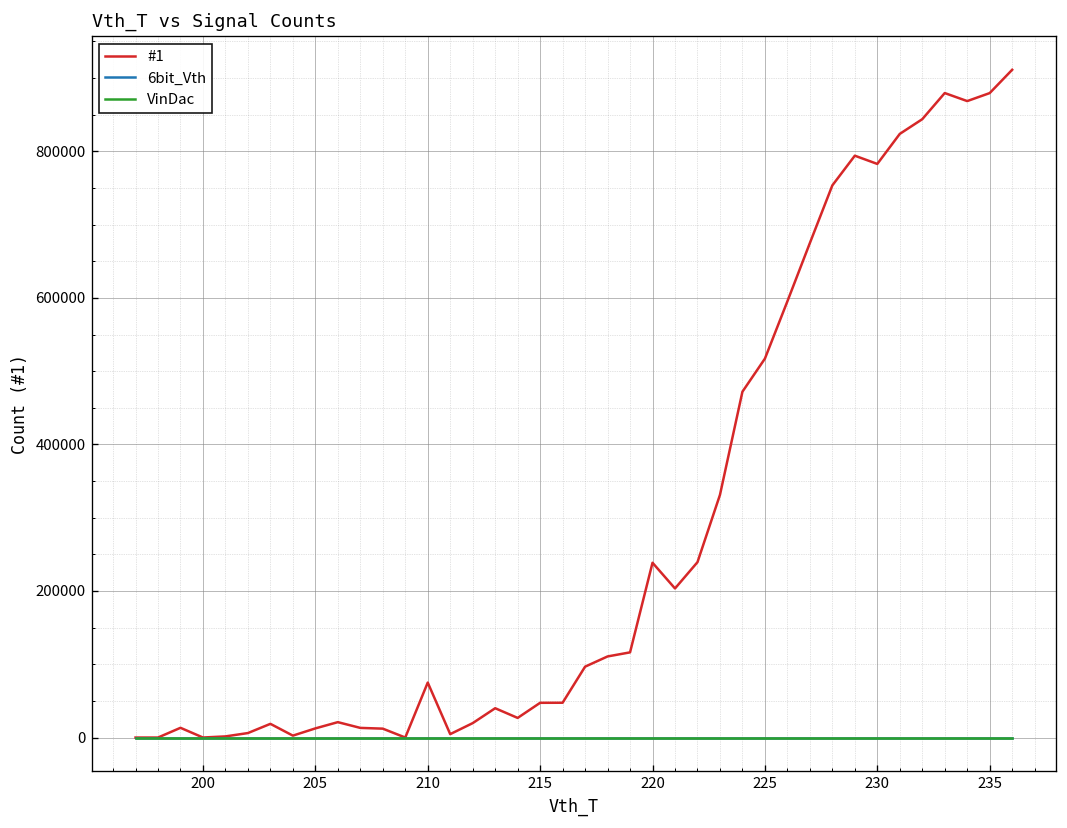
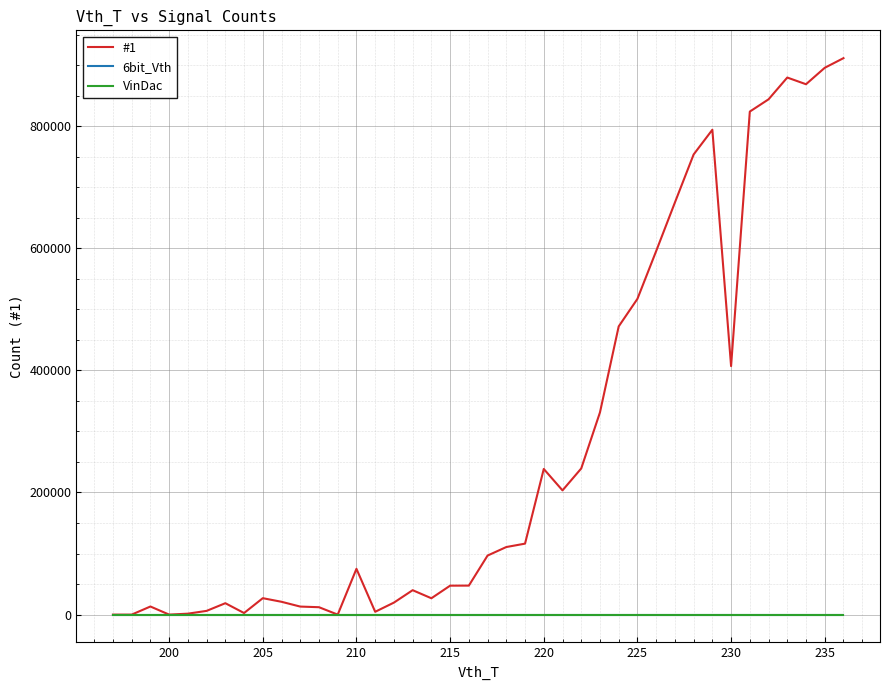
#1, 205: 10000 -> 30000
#1, 230: 780000 -> 410000
#1, 235: 880000 -> 900000
